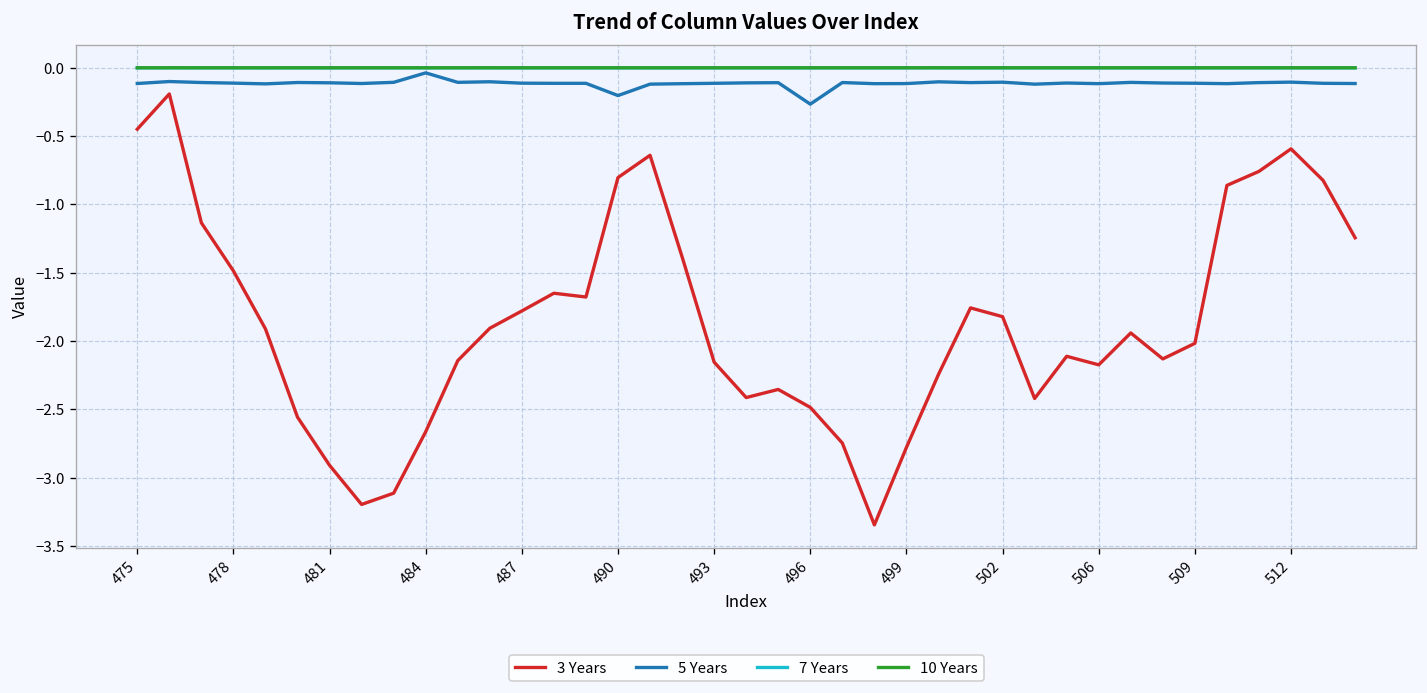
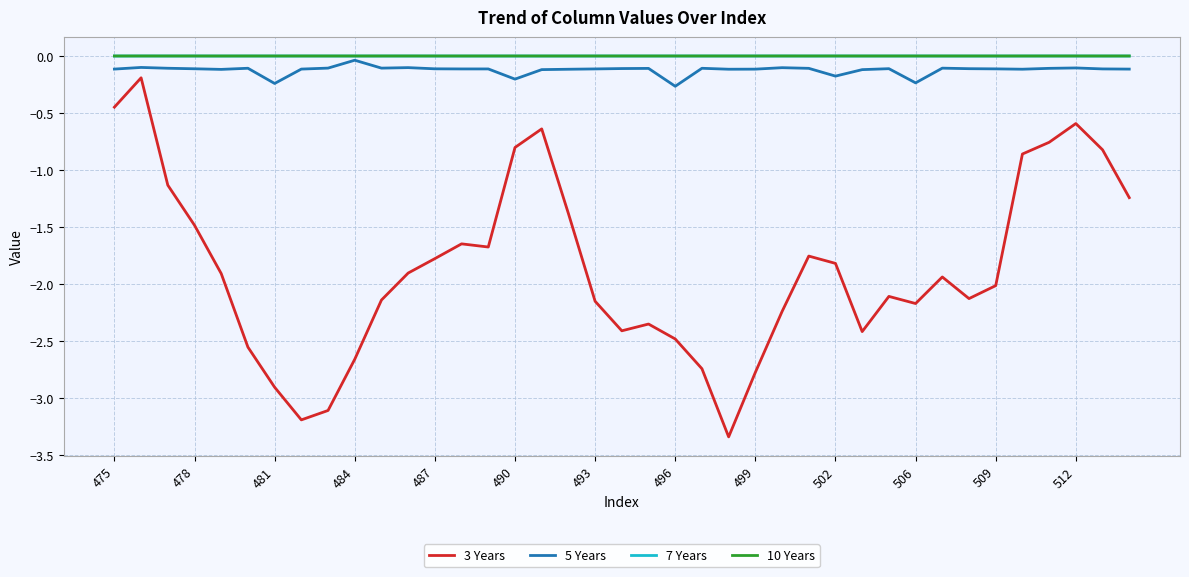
5 Years, 481: -0.11 -> -0.24
5 Years, 502: -0.11 -> -0.18
5 Years, 506: -0.12 -> -0.24
